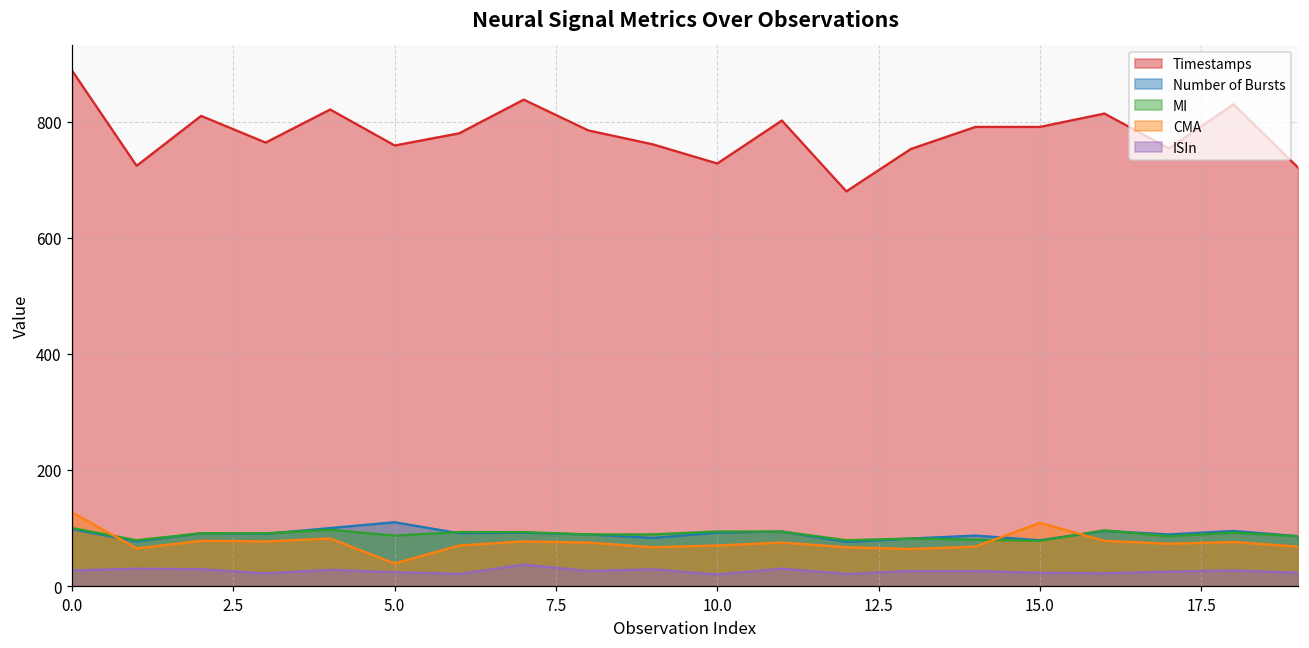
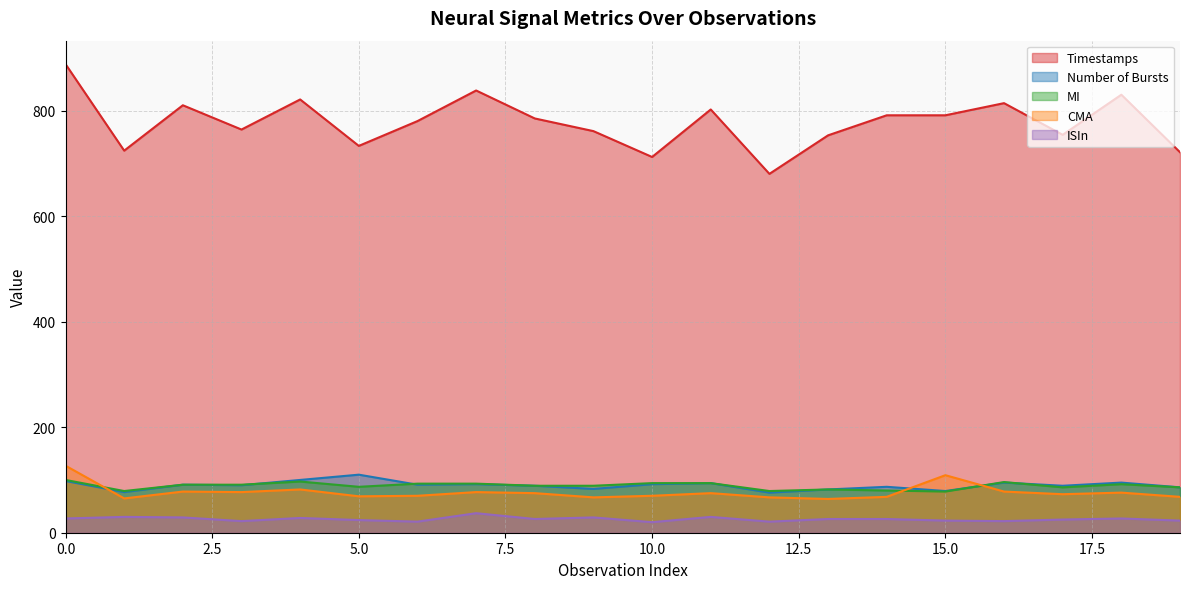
Timestamps, 5.0: 760 -> 730
CMA, 5.0: 40 -> 70
Timestamps, 10.0: 730 -> 710
